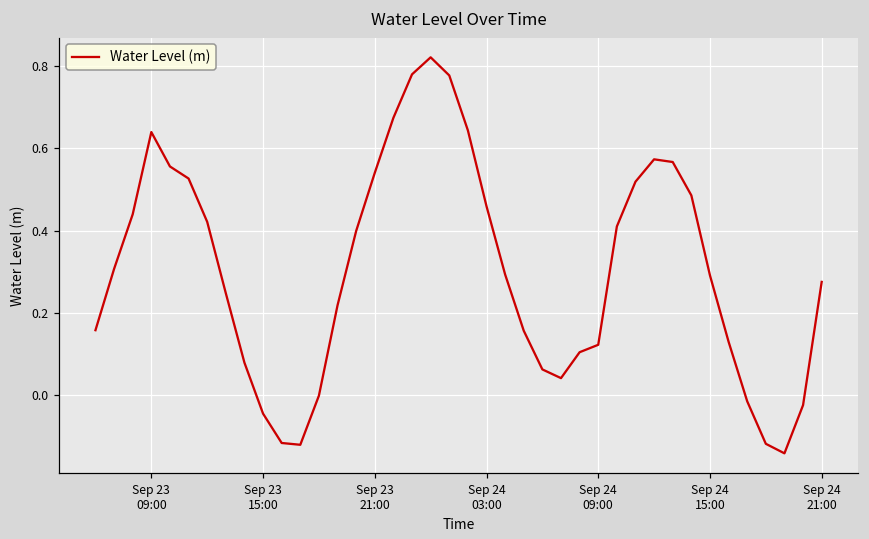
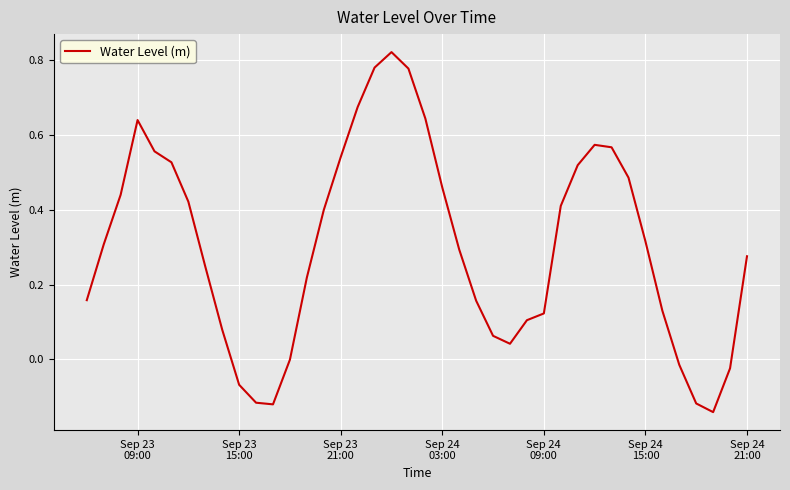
Sep 23 15:00: -0.04 -> -0.07
Sep 24 15:00: 0.29 -> 0.32
